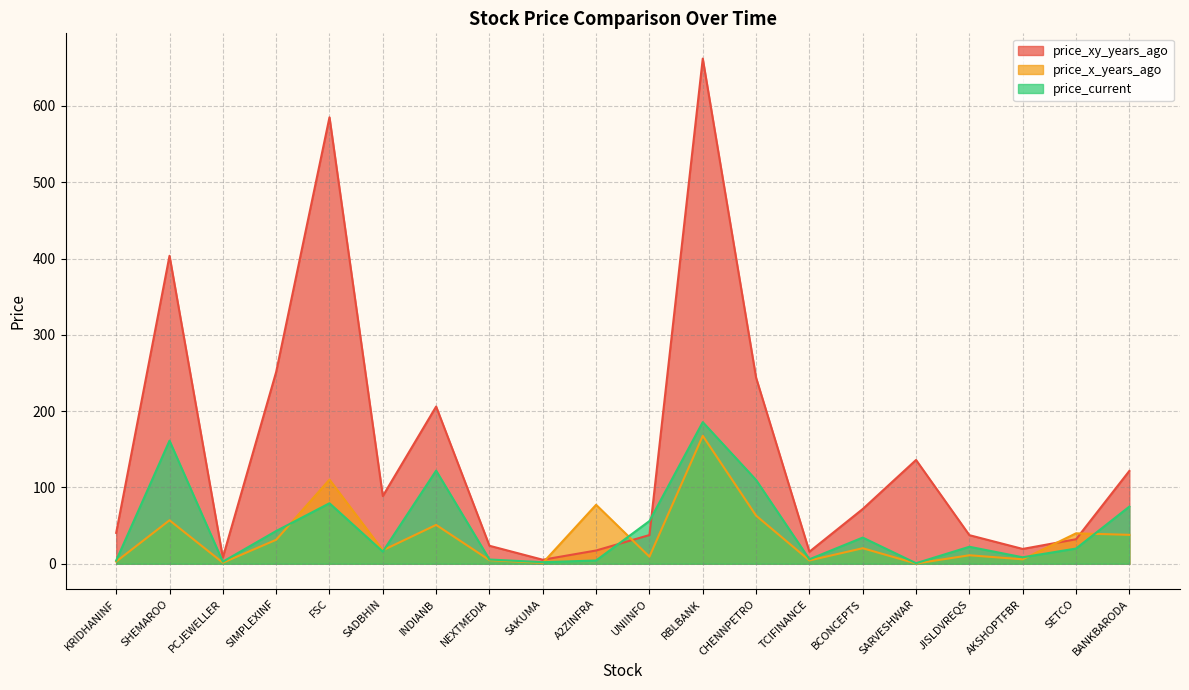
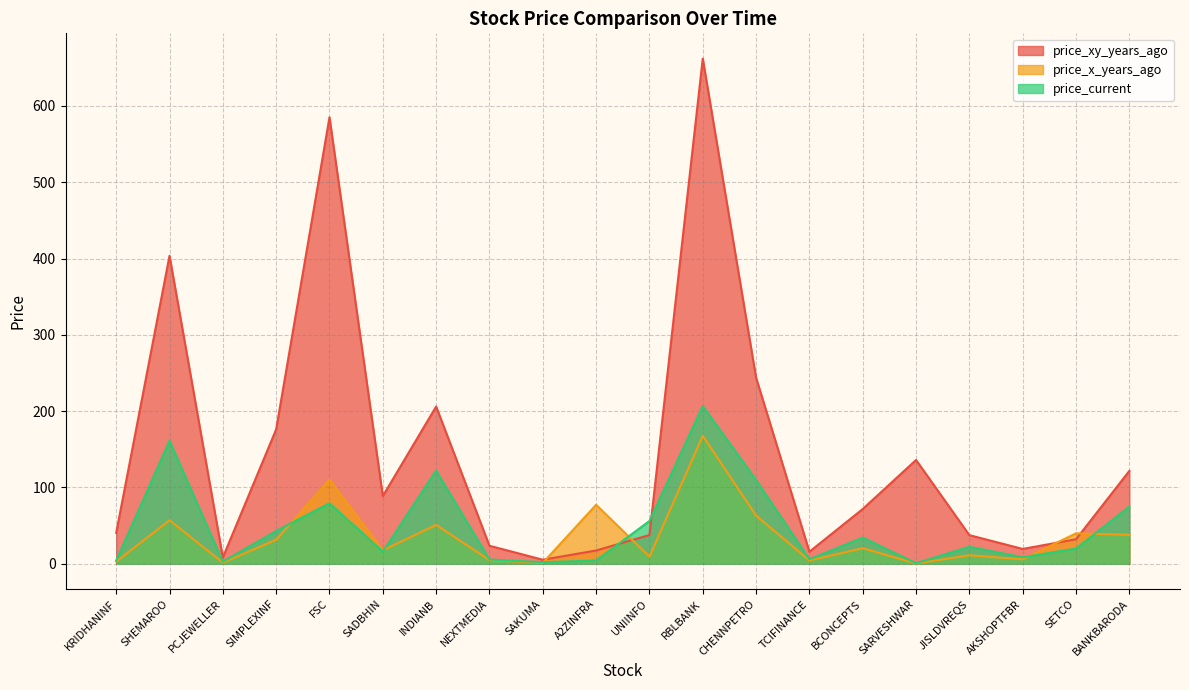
price_xy_years_ago, SIMPLEXINF: 250 -> 180
price_current, RBLBANK: 190 -> 210
